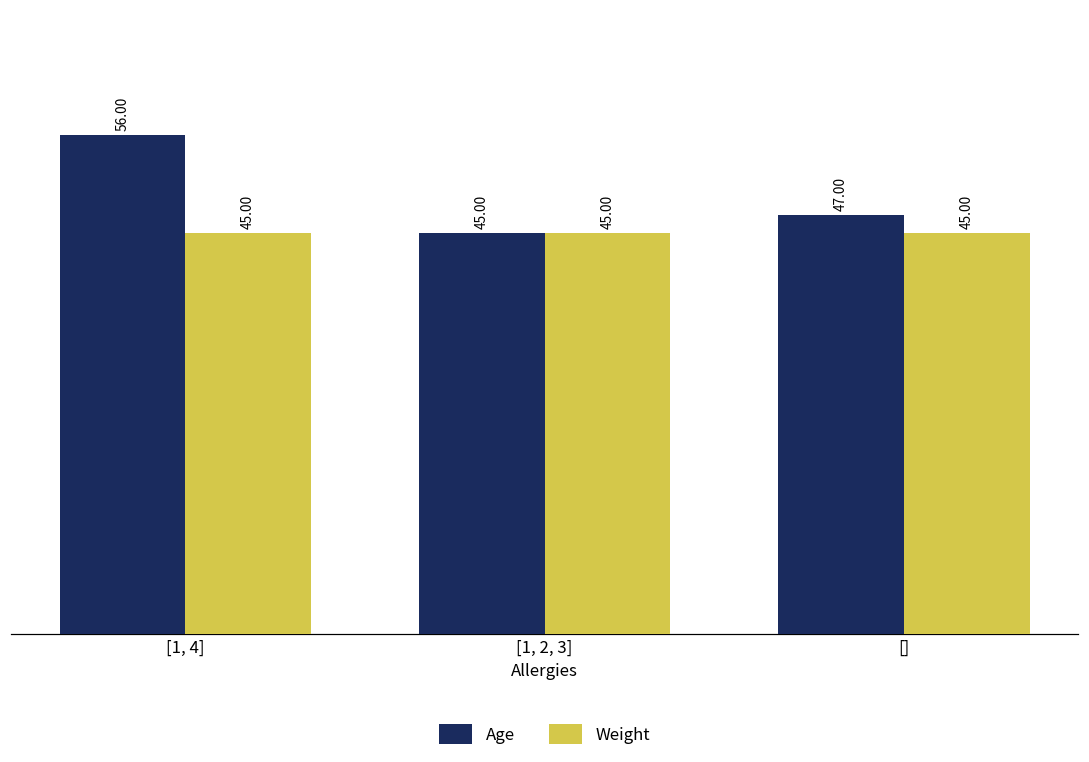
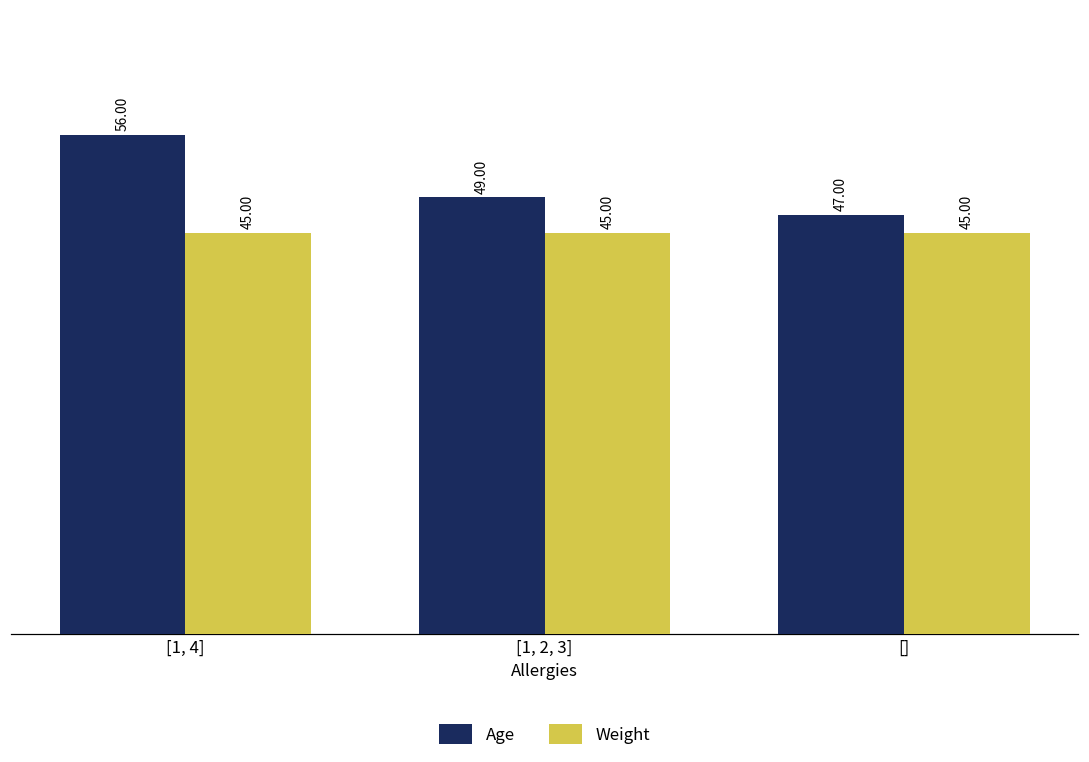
Age, [1, 2, 3]: 45.00 -> 49.00
